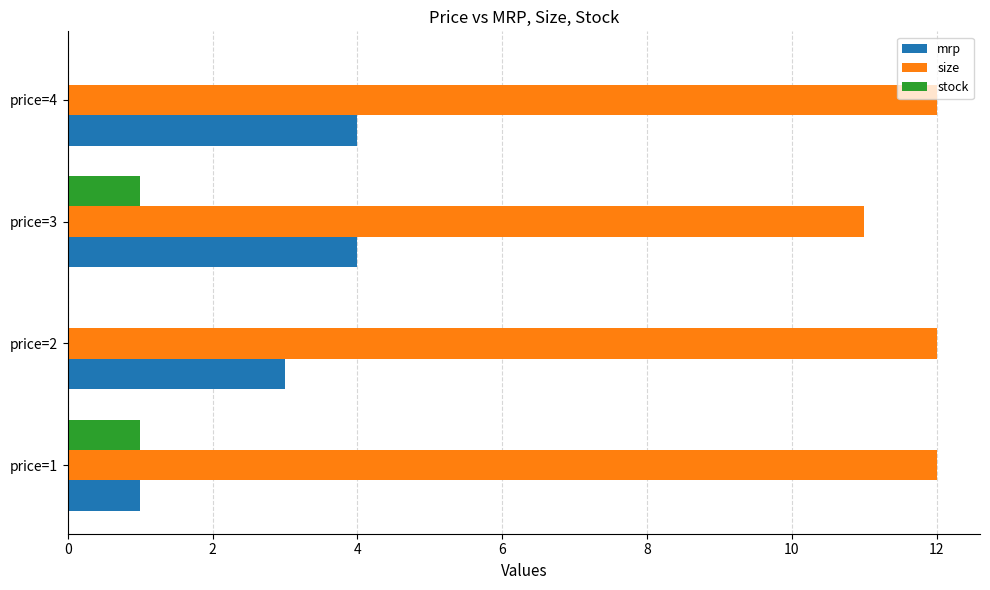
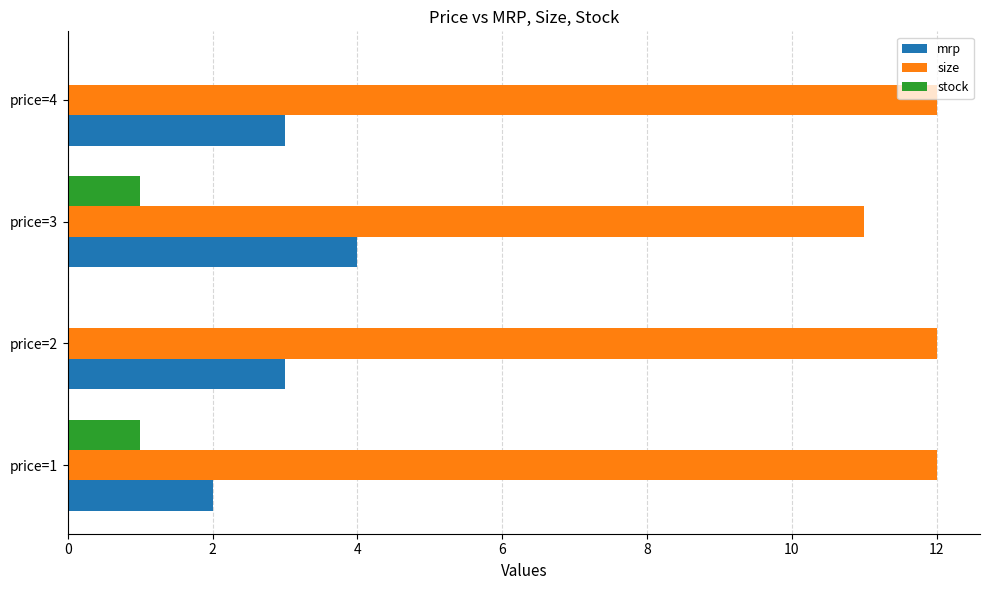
mrp, price=4: 4 -> 3
mrp, price=1: 1 -> 2
